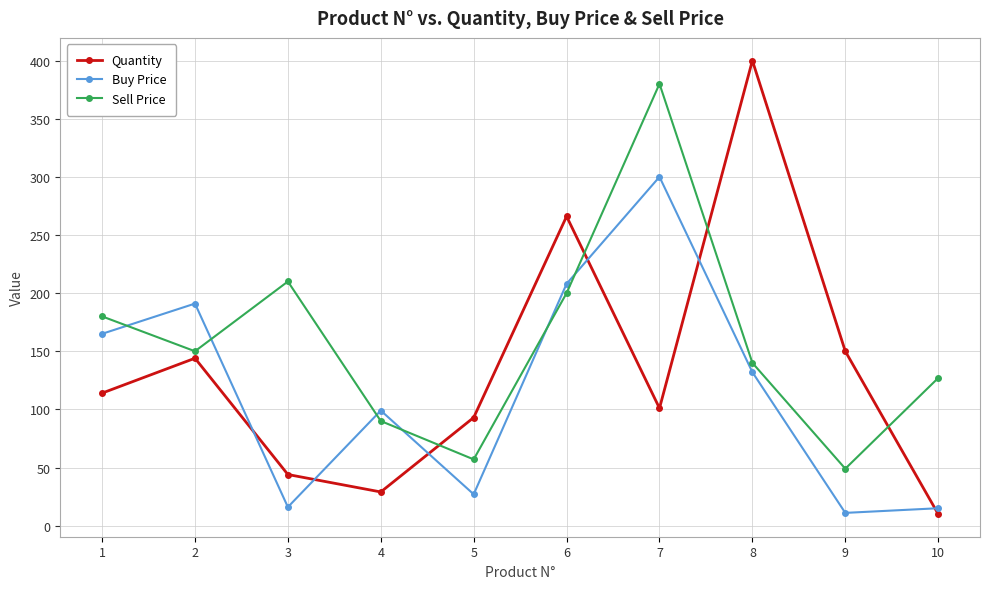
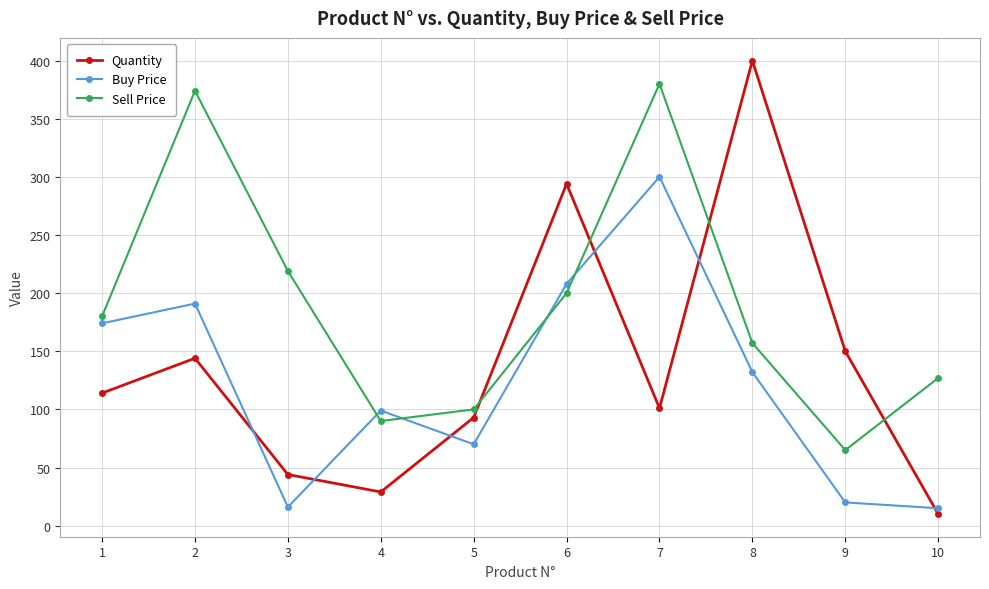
Buy Price, 1: 165 -> 174
Sell Price, 2: 150 -> 374
Sell Price, 3: 210 -> 219
Buy Price, 5: 27 -> 70
Sell Price, 5: 57 -> 100
Quantity, 6: 266 -> 294
Sell Price, 8: 140 -> 157
Buy Price, 9: 11 -> 20
Sell Price, 9: 49 -> 65
